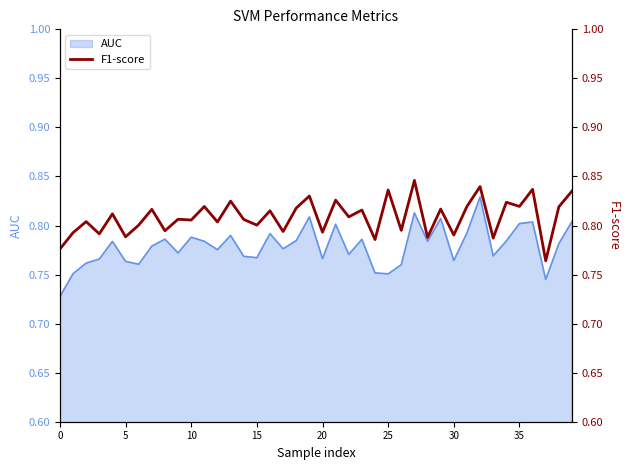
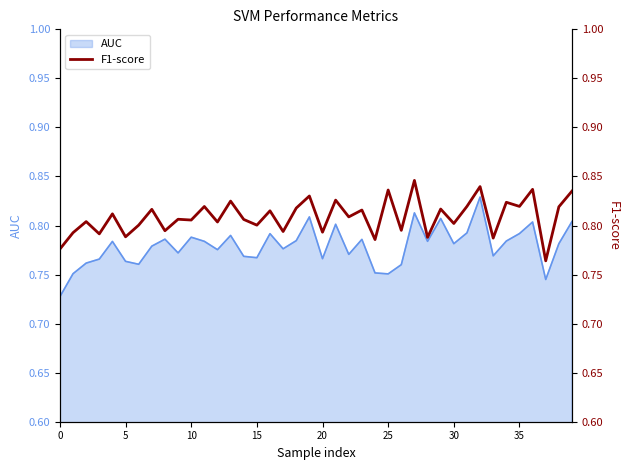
AUC, 30: 0.76 -> 0.78
AUC, 35: 0.80 -> 0.79
F1-score, 30: 0.79 -> 0.80
